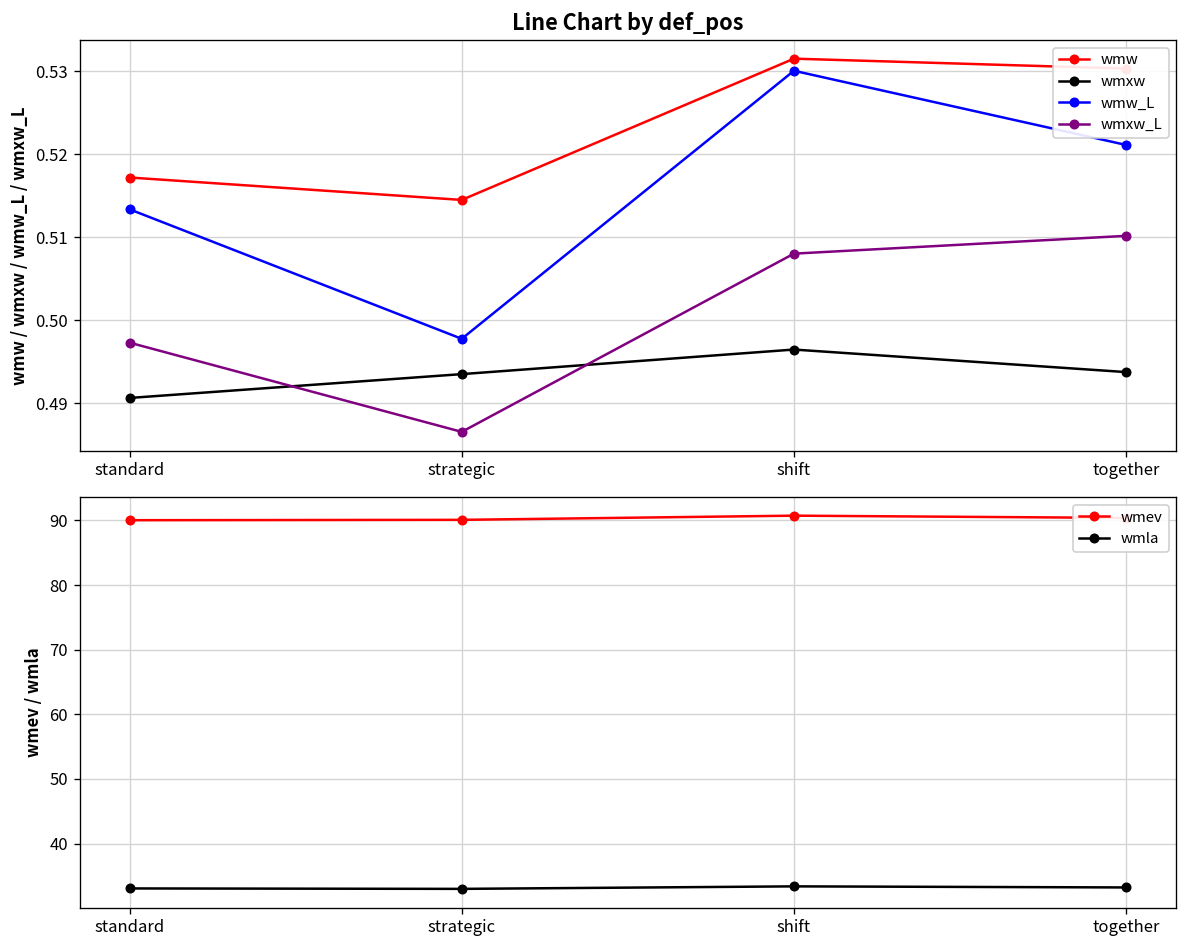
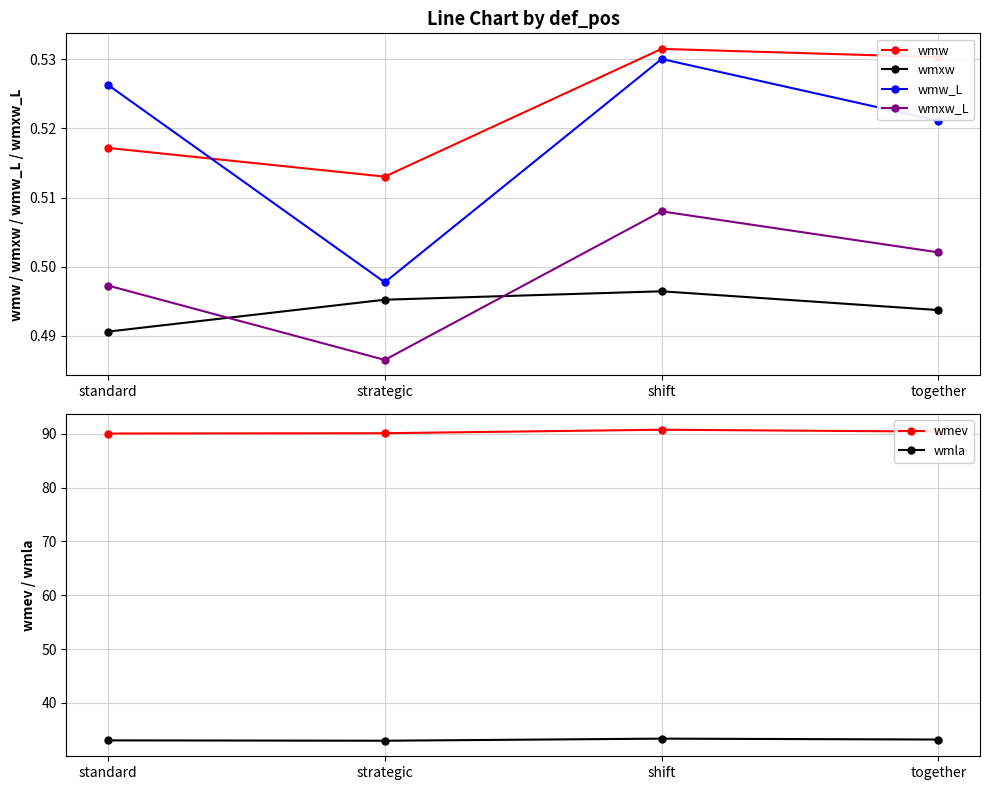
Line Chart by def_pos, wmw_L, standard: 0.513 -> 0.526
Line Chart by def_pos, wmw, strategic: 0.514 -> 0.513
Line Chart by def_pos, wmxw, strategic: 0.493 -> 0.495
Line Chart by def_pos, wmxw_L, together: 0.510 -> 0.502
